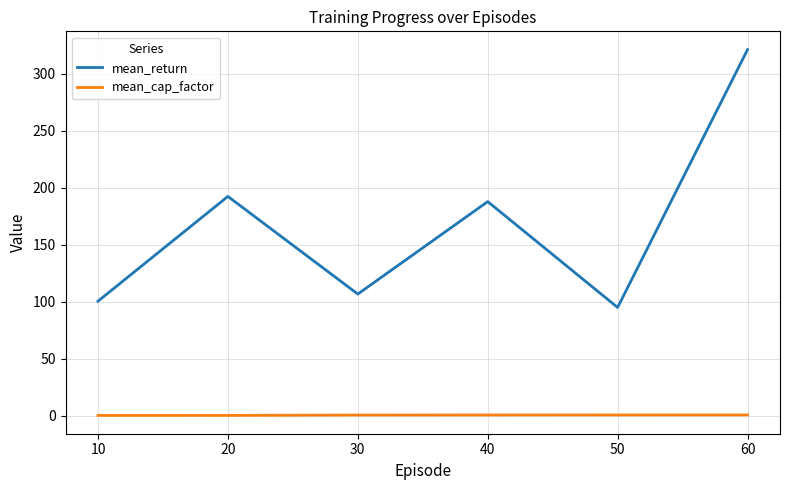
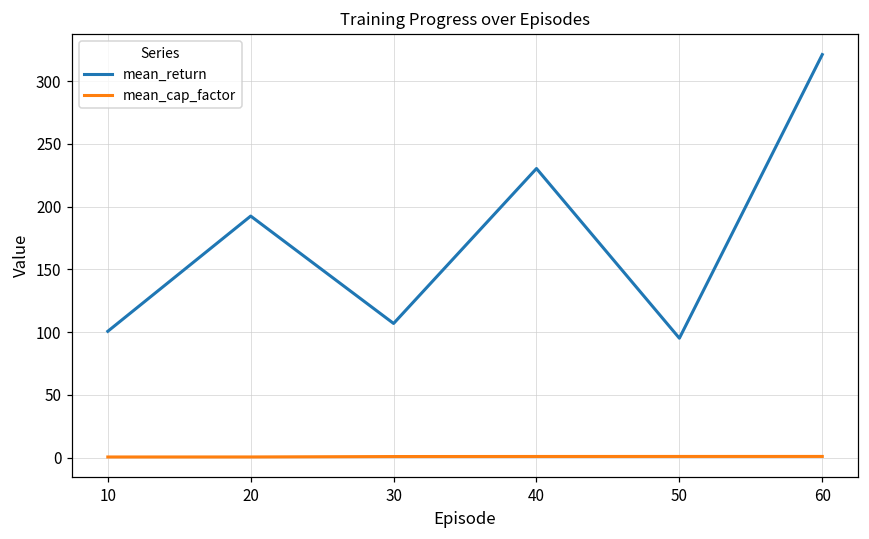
mean_return, 40: 188 -> 230
